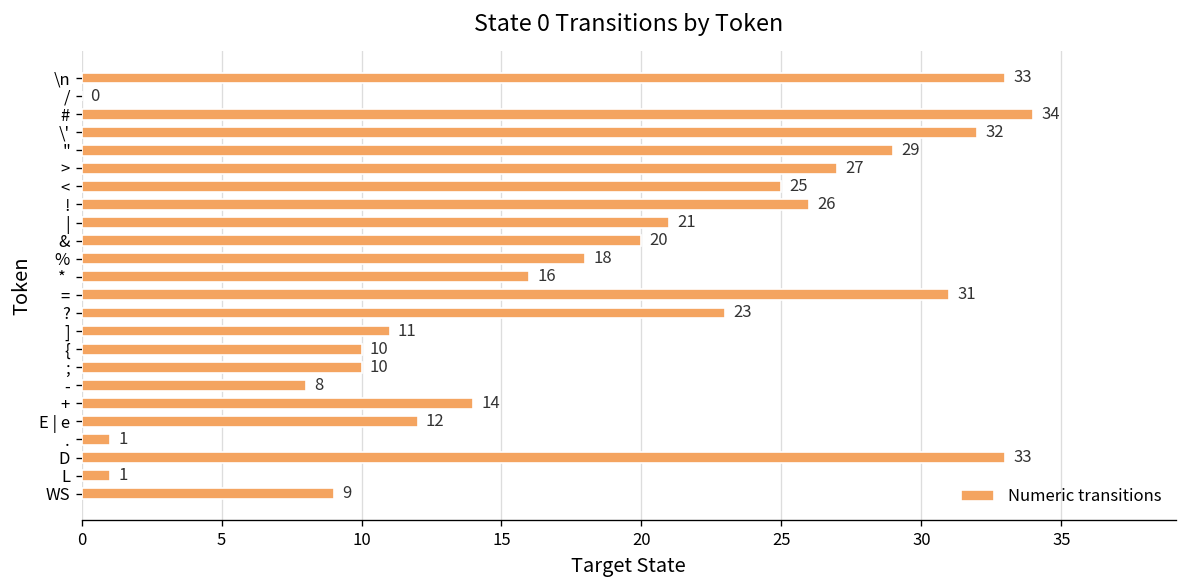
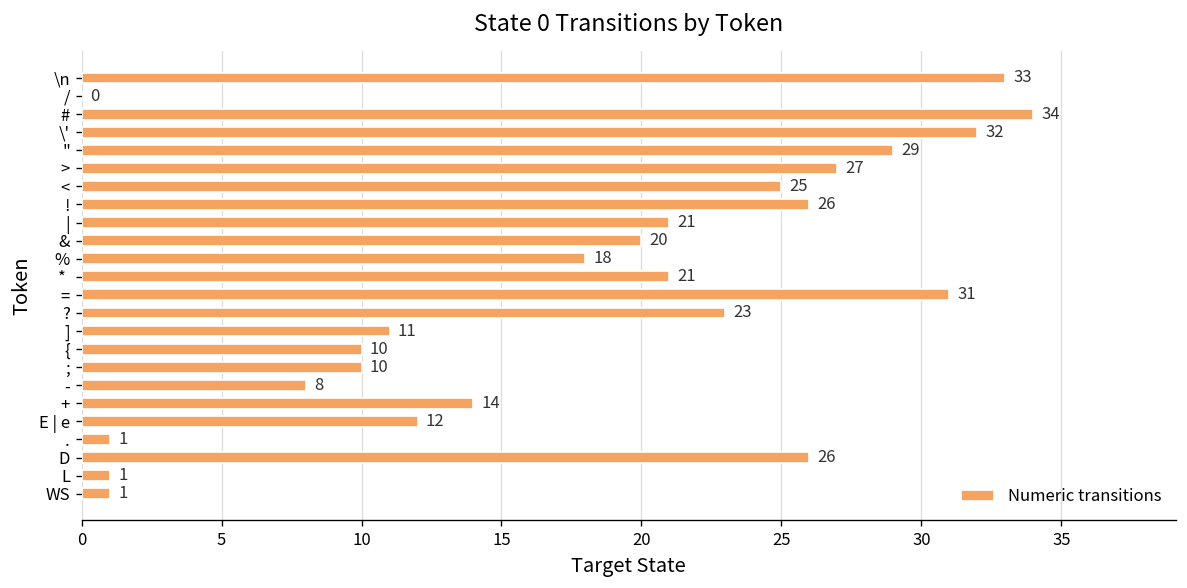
*: 16 -> 21
D: 33 -> 26
WS: 9 -> 1
